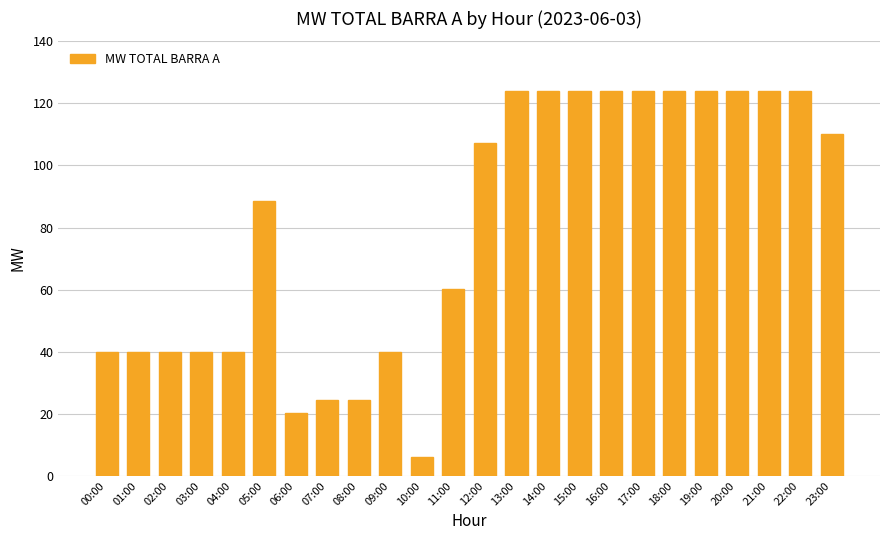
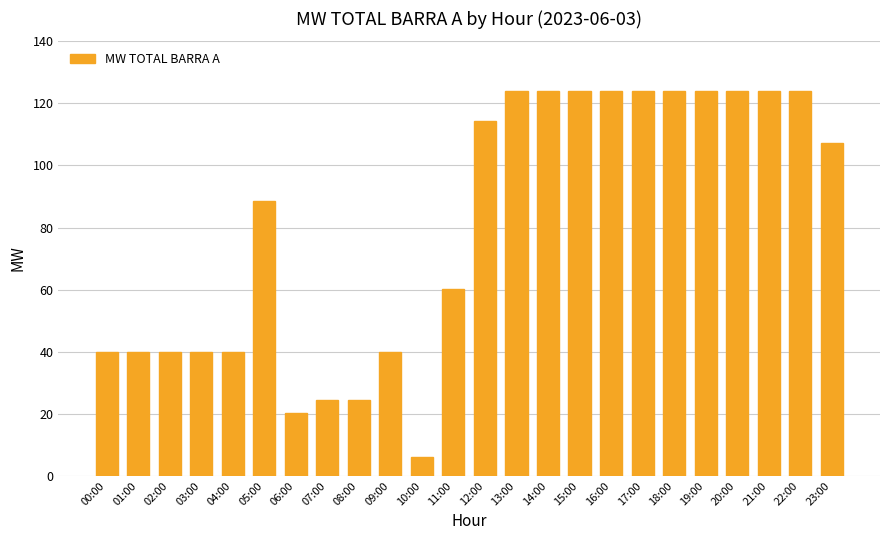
12:00: 107 -> 114
23:00: 110 -> 107
